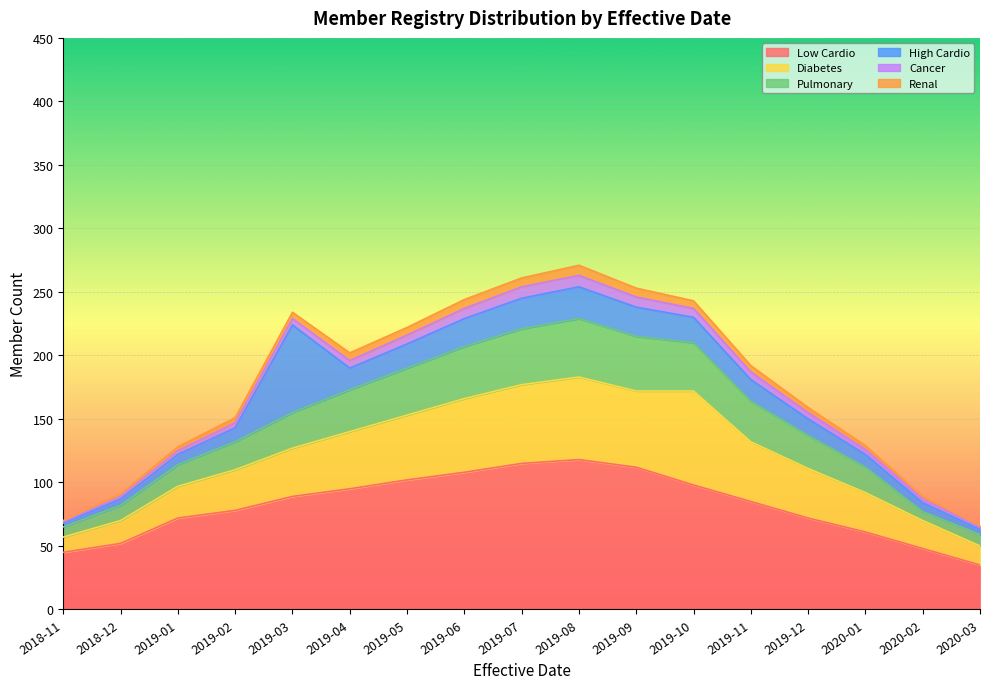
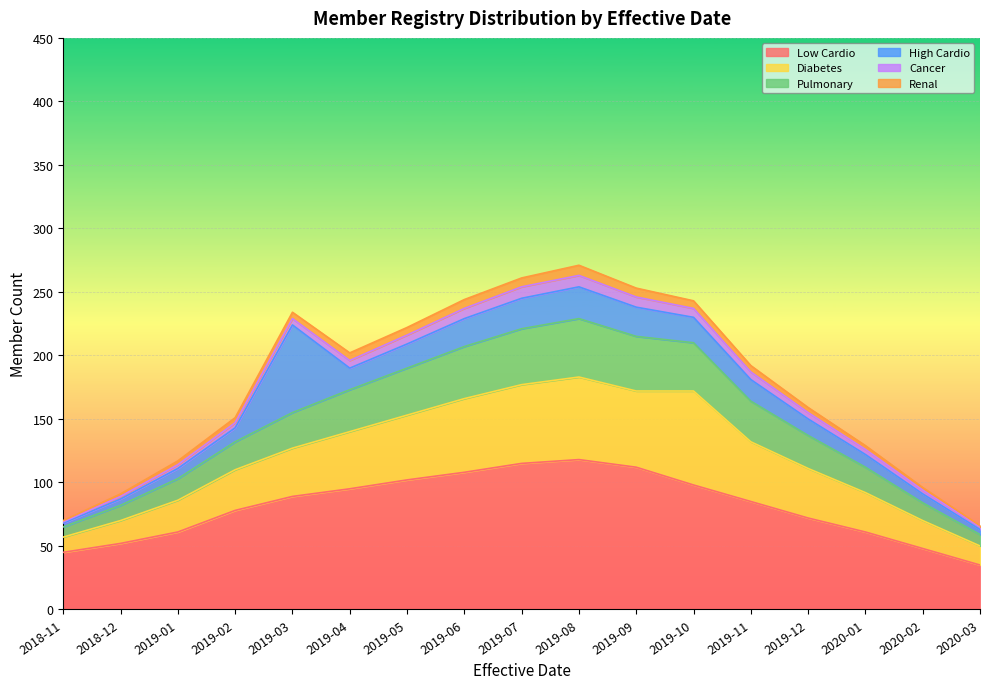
Low Cardio, 2019-01: 72 -> 61
Pulmonary, 2020-02: 7 -> 14
